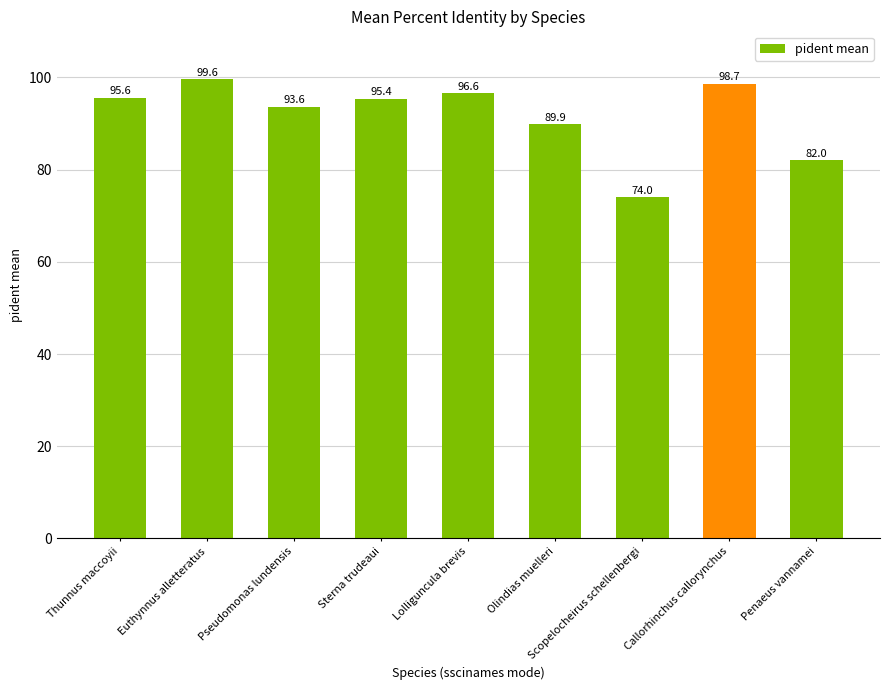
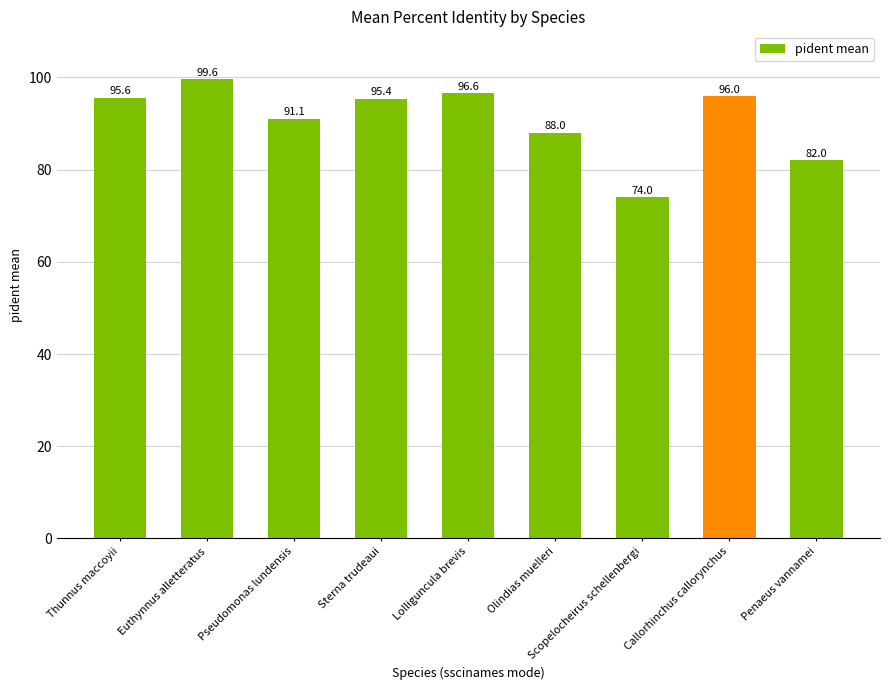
Pseudomonas lundensis: 93.6 -> 91.1
Olindias muelleri: 89.9 -> 88.0
Callorhinchus callorynchus: 98.7 -> 96.0
